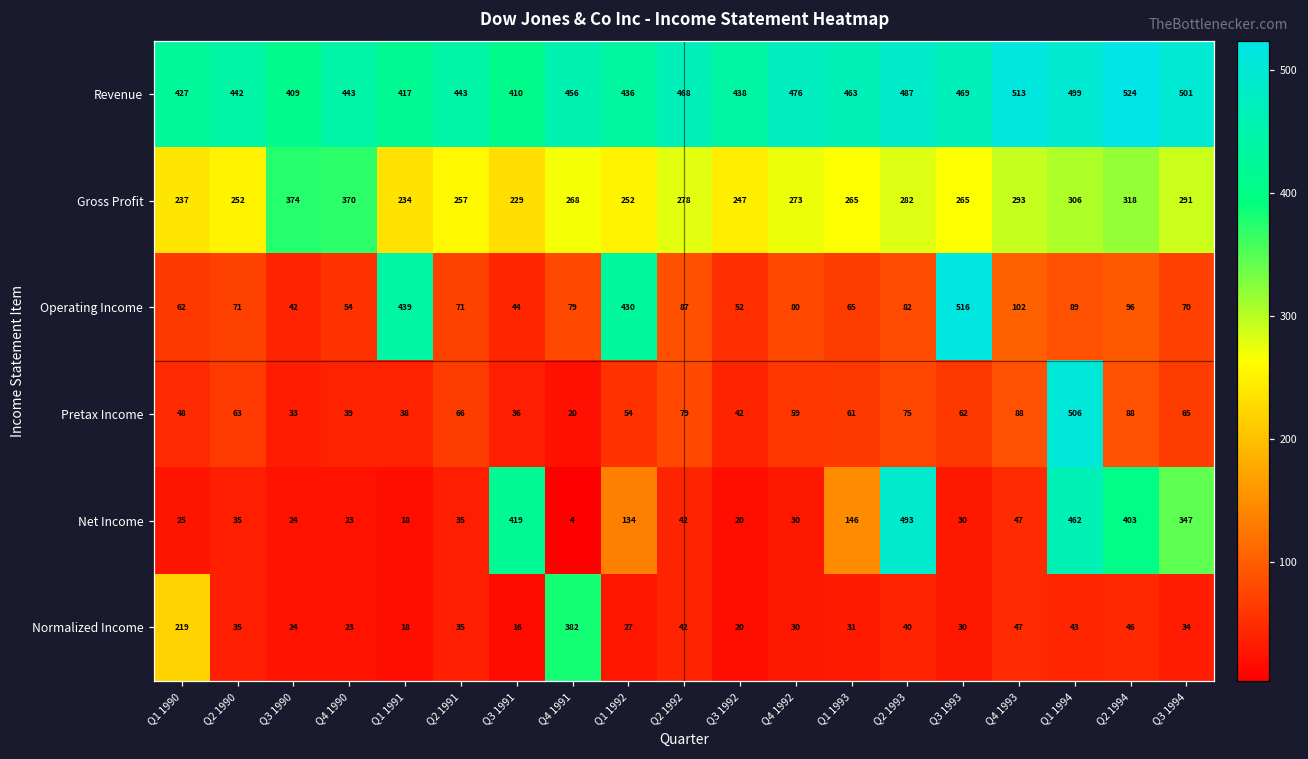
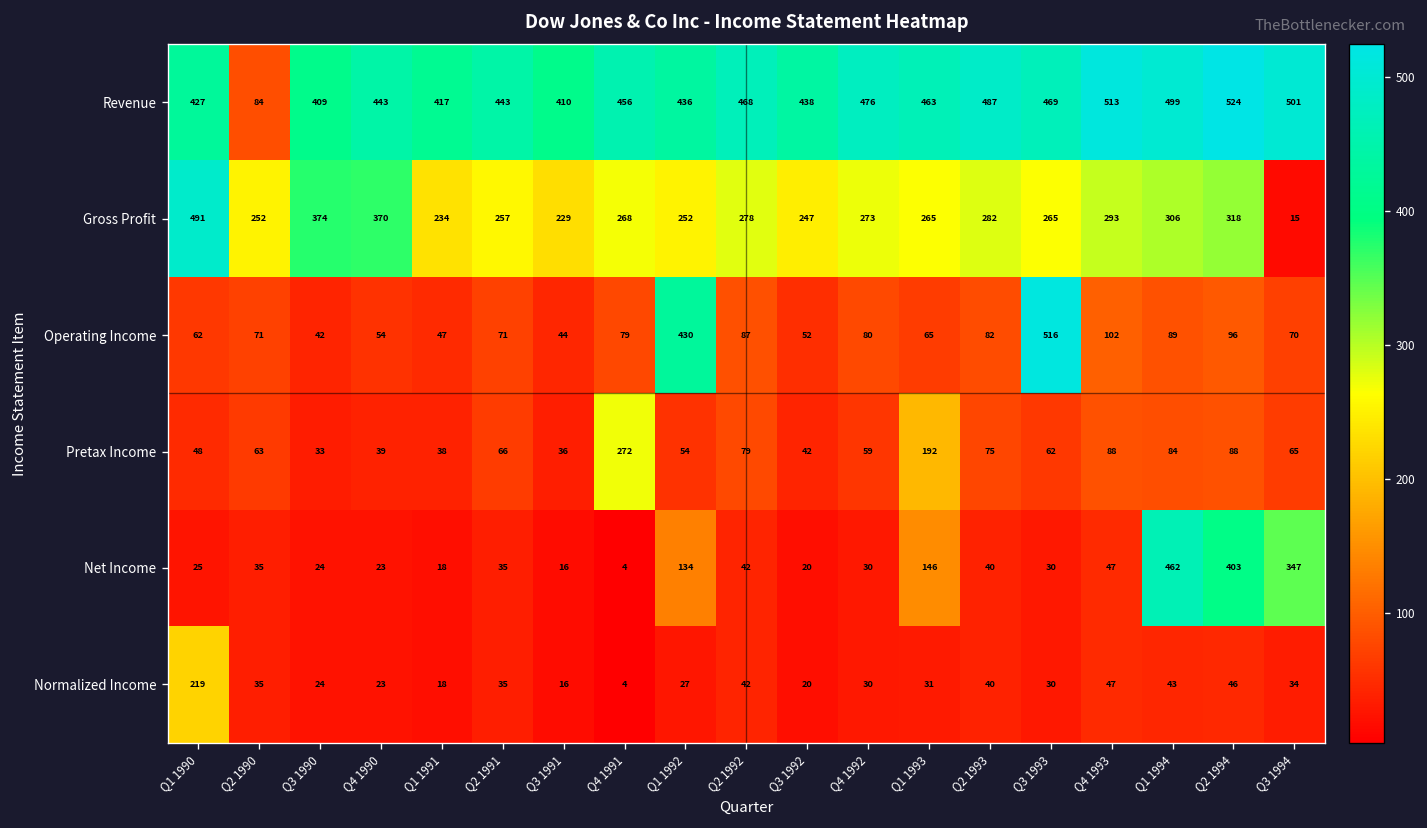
Revenue, Q2 1990: 442 -> 84
Gross Profit, Q1 1990: 237 -> 491
Gross Profit, Q3 1994: 291 -> 15
Operating Income, Q1 1991: 439 -> 47
Pretax Income, Q4 1991: 20 -> 272
Pretax Income, Q1 1993: 61 -> 192
Pretax Income, Q1 1994: 506 -> 84
Net Income, Q3 1991: 419 -> 16
Net Income, Q2 1993: 493 -> 40
Normalized Income, Q4 1991: 382 -> 4
